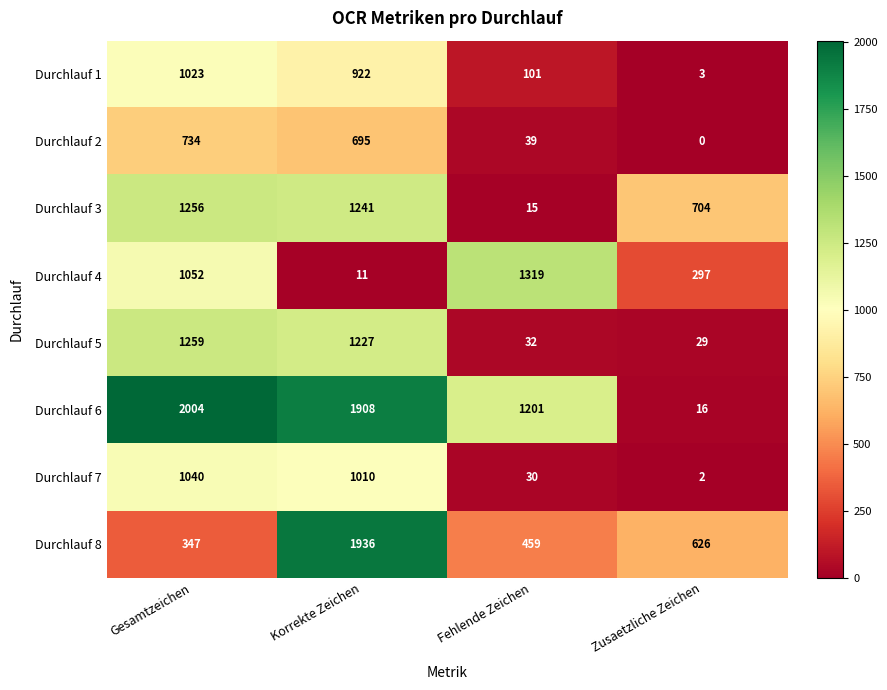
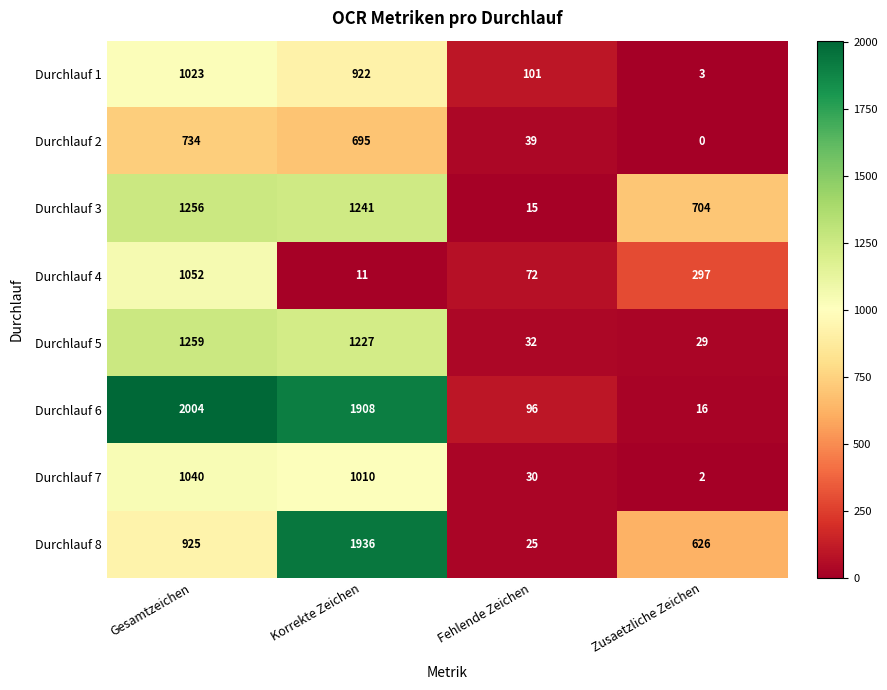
Durchlauf 4, Fehlende Zeichen: 1319 -> 72
Durchlauf 6, Fehlende Zeichen: 1201 -> 96
Durchlauf 8, Gesamtzeichen: 347 -> 925
Durchlauf 8, Fehlende Zeichen: 459 -> 25
